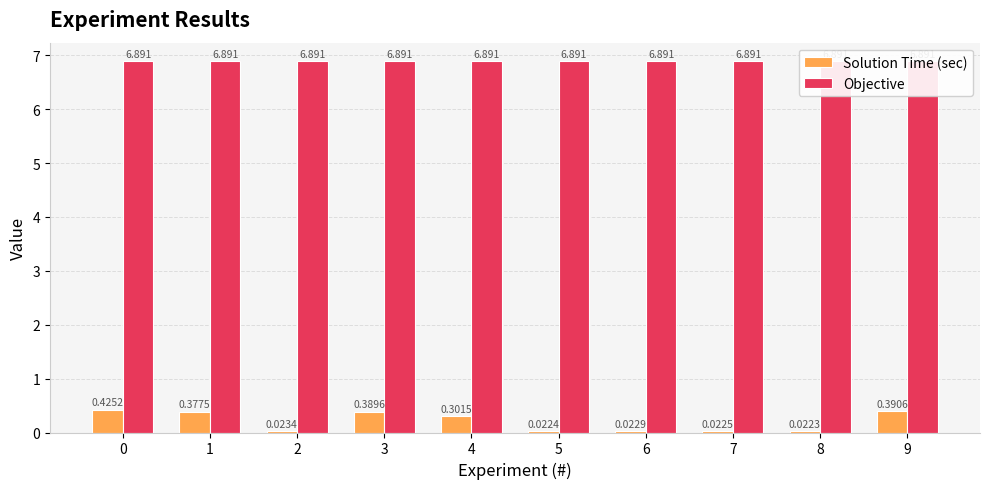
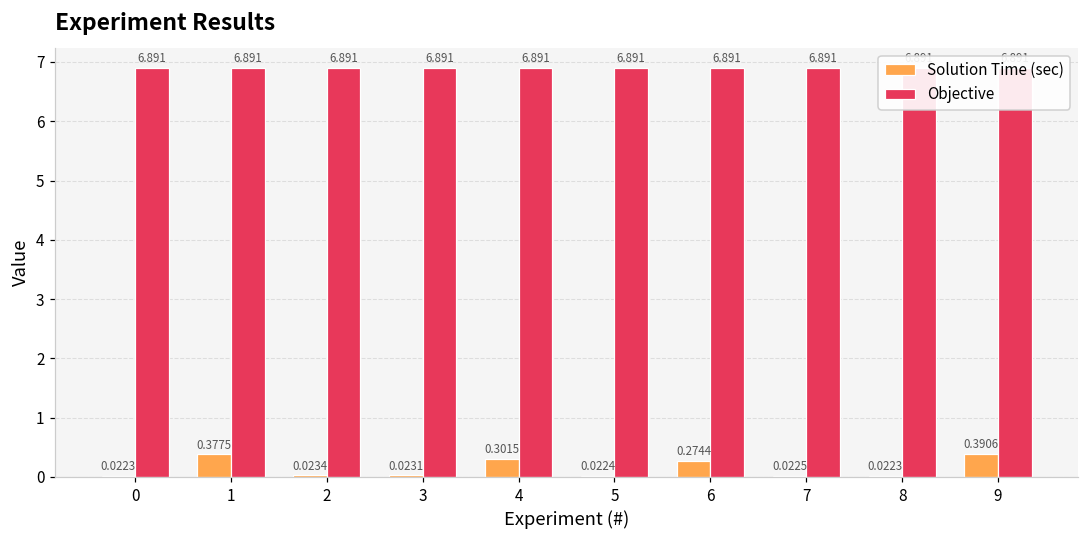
Solution Time (sec), 0: 0.4252 -> 0.0223
Solution Time (sec), 3: 0.3896 -> 0.0231
Solution Time (sec), 6: 0.0229 -> 0.2744
